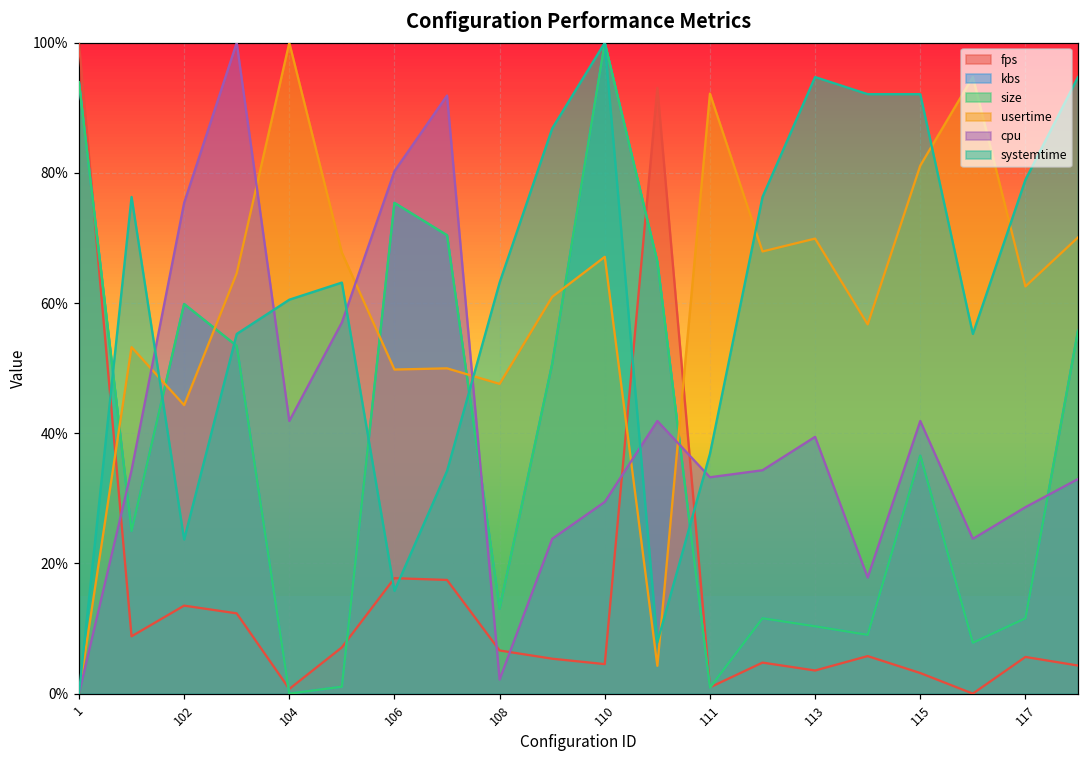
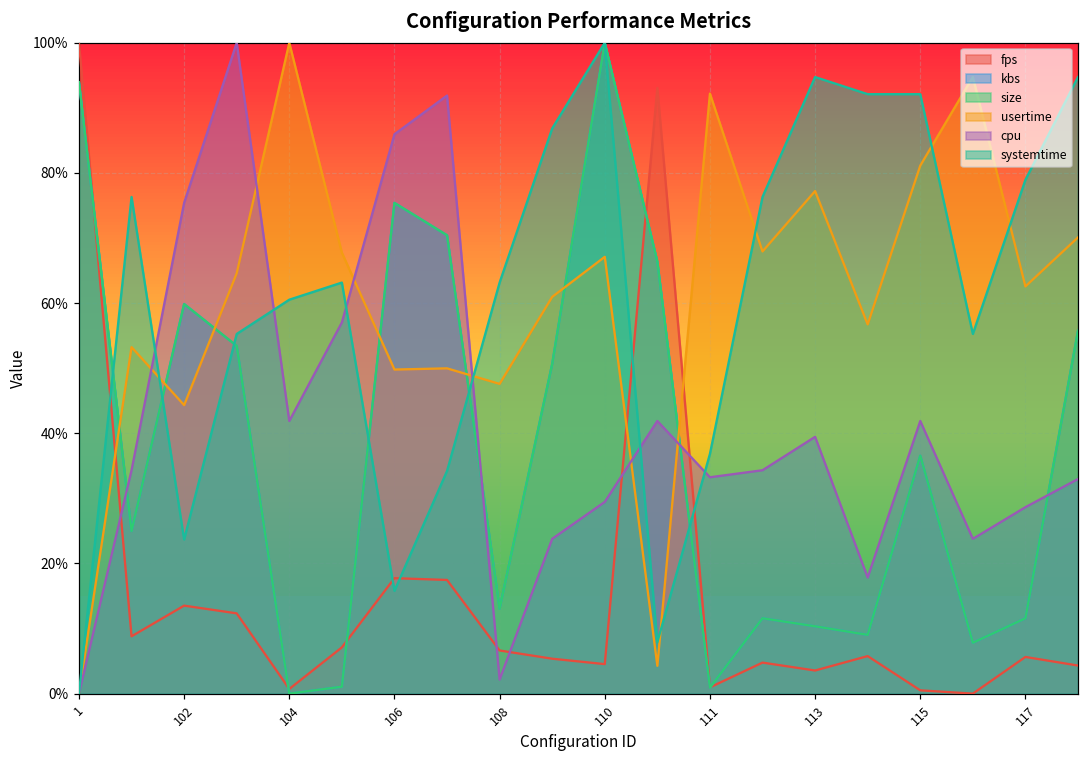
cpu, 106: 80% -> 86%
usertime, 113: 70% -> 77%
fps, 115: 3% -> 1%
